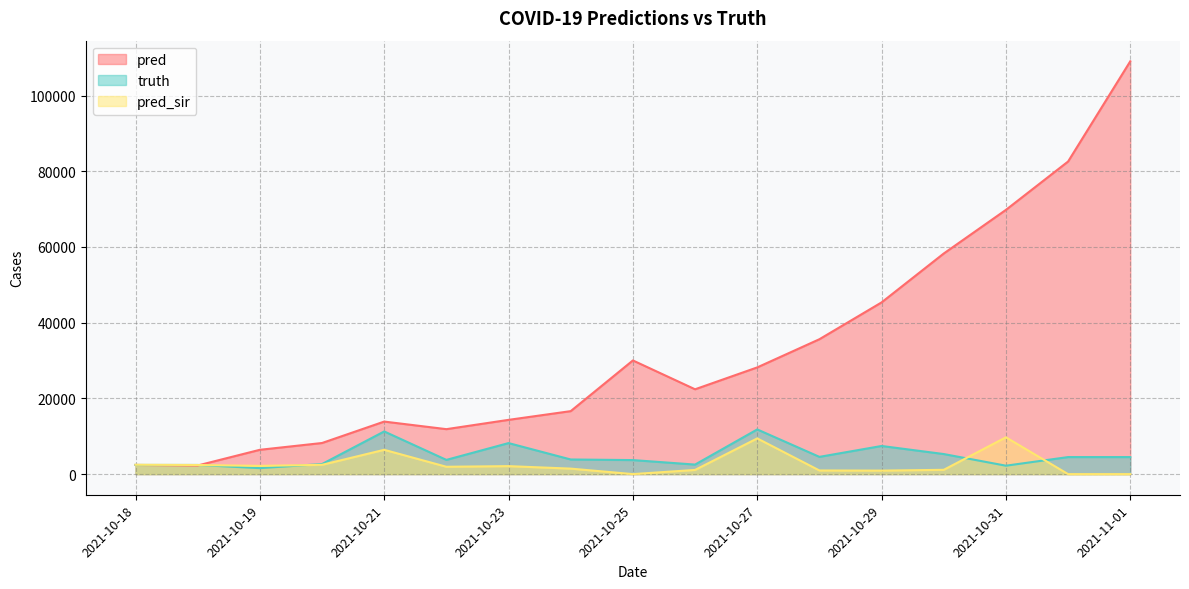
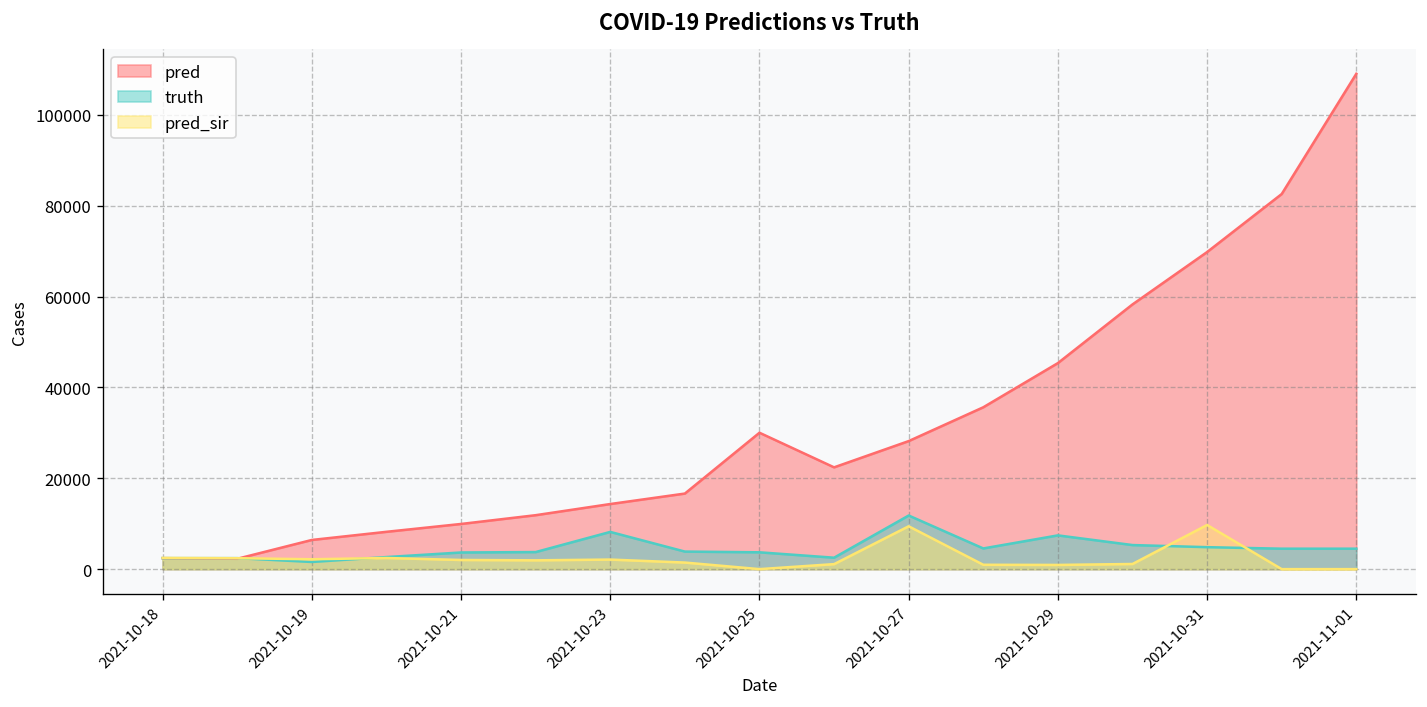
pred, 2021-10-21: 14000 -> 10000
truth, 2021-10-21: 11000 -> 4000
pred_sir, 2021-10-21: 6000 -> 2000
truth, 2021-10-31: 2000 -> 5000
